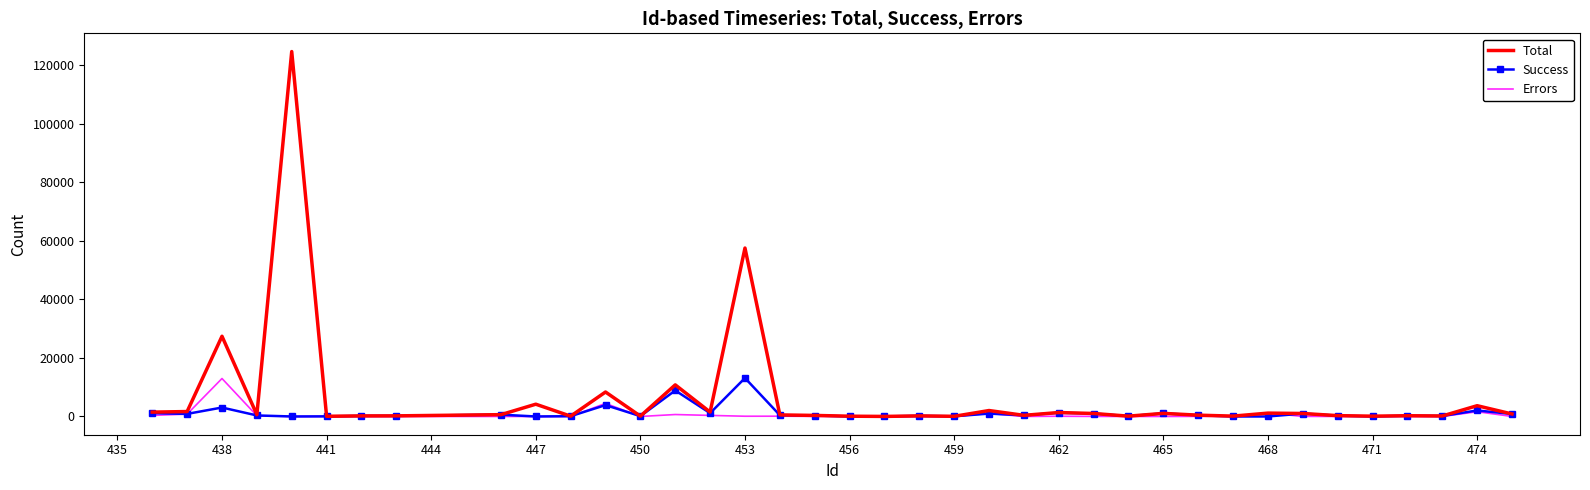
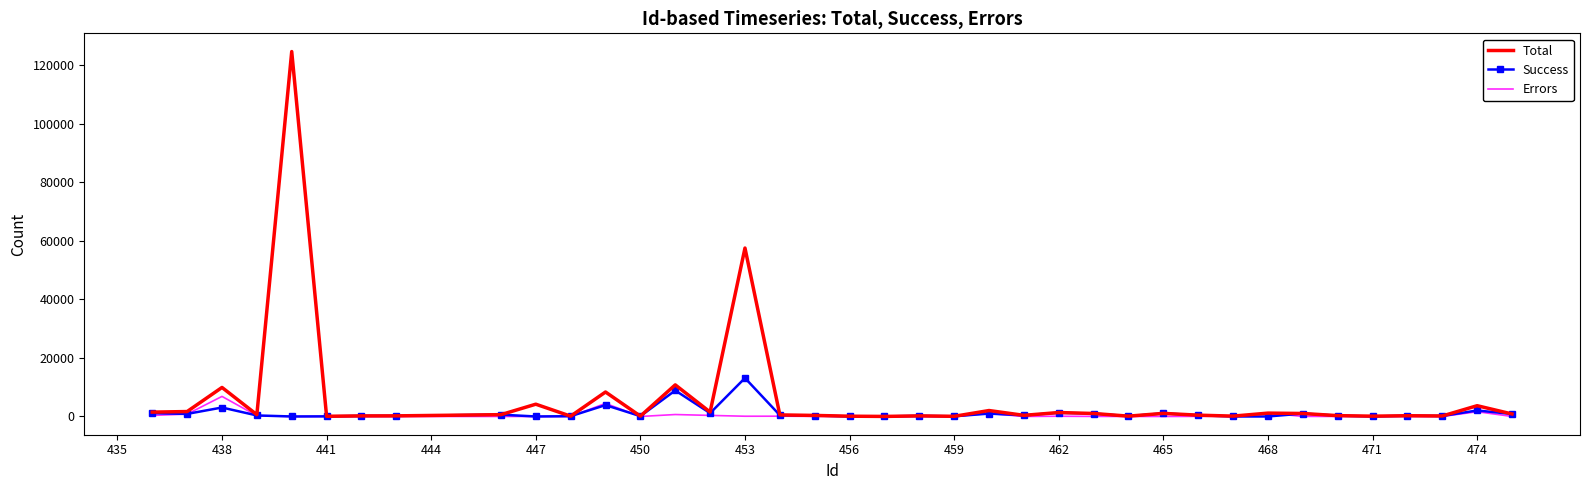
Total, 438: 27000 -> 10000
Errors, 438: 13000 -> 7000
